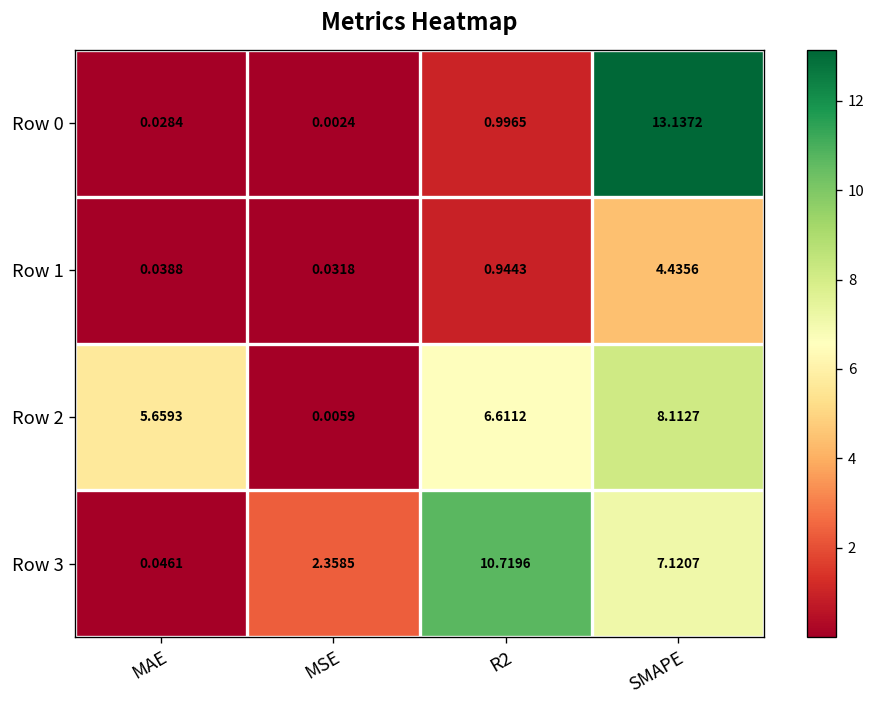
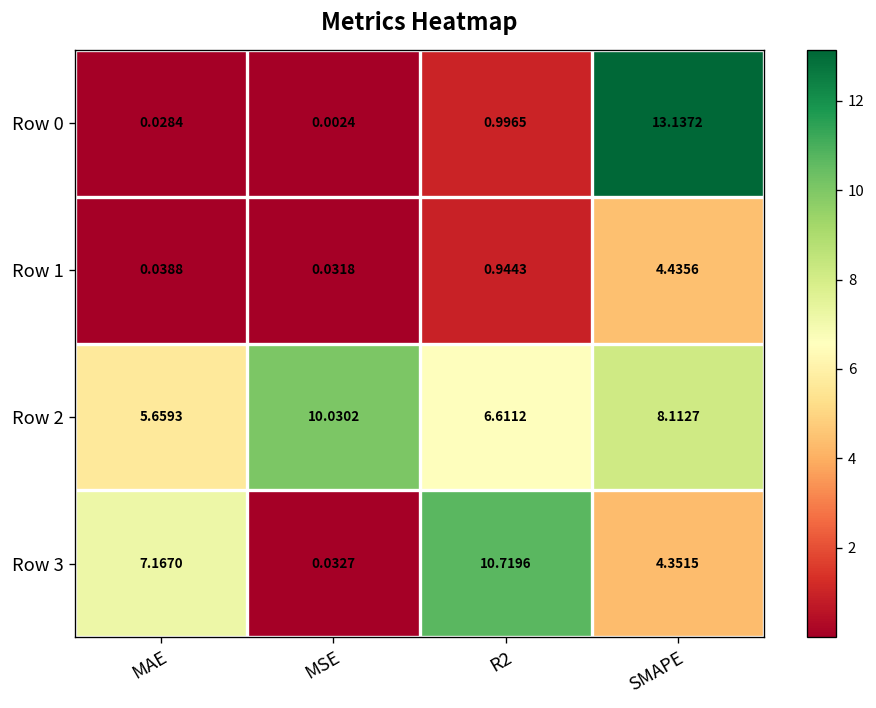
Row 2, MSE: 0.0059 -> 10.0302
Row 3, MAE: 0.0461 -> 7.1670
Row 3, MSE: 2.3585 -> 0.0327
Row 3, SMAPE: 7.1207 -> 4.3515
